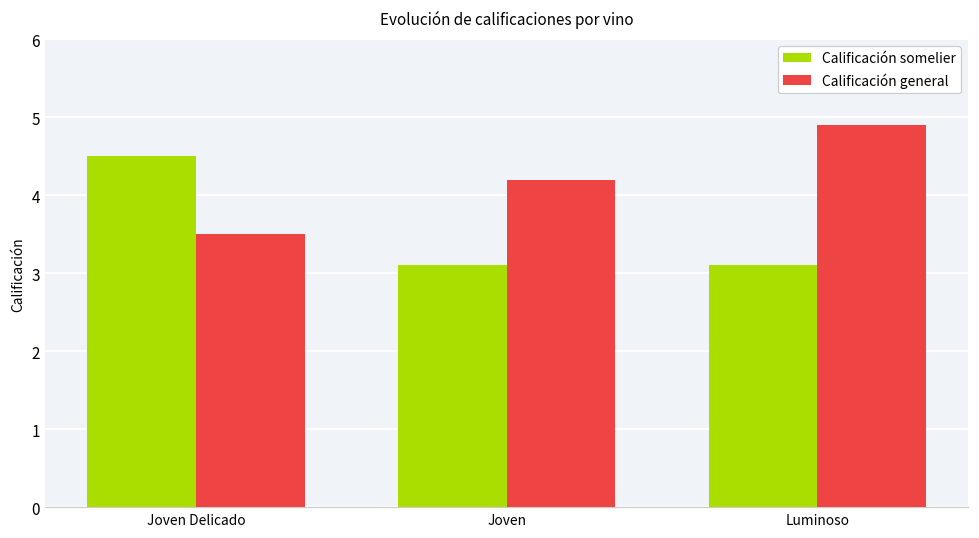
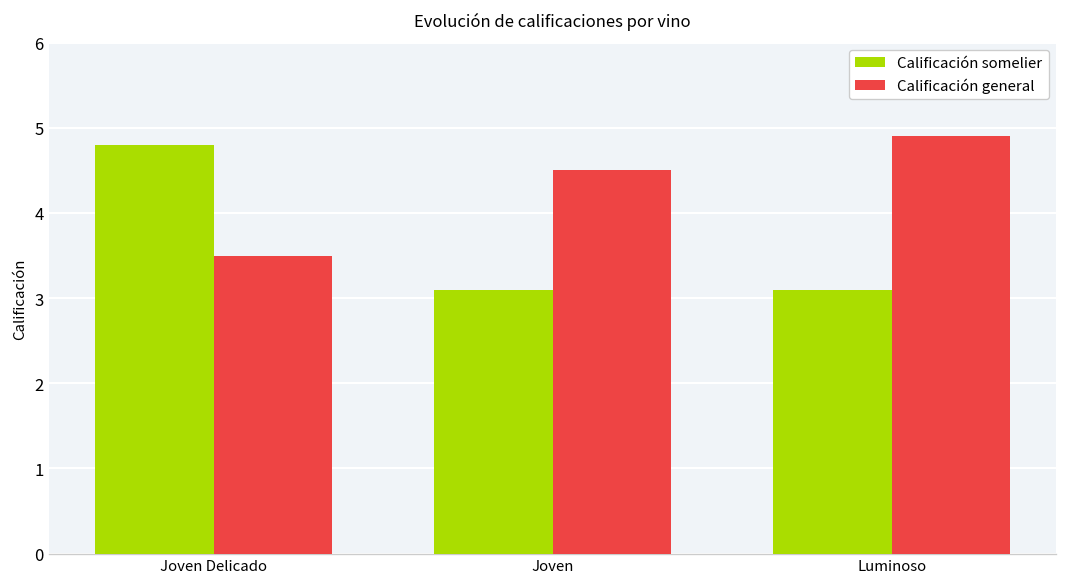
Calificación somelier, Joven Delicado: 4.5 -> 4.8
Calificación general, Joven: 4.2 -> 4.5
